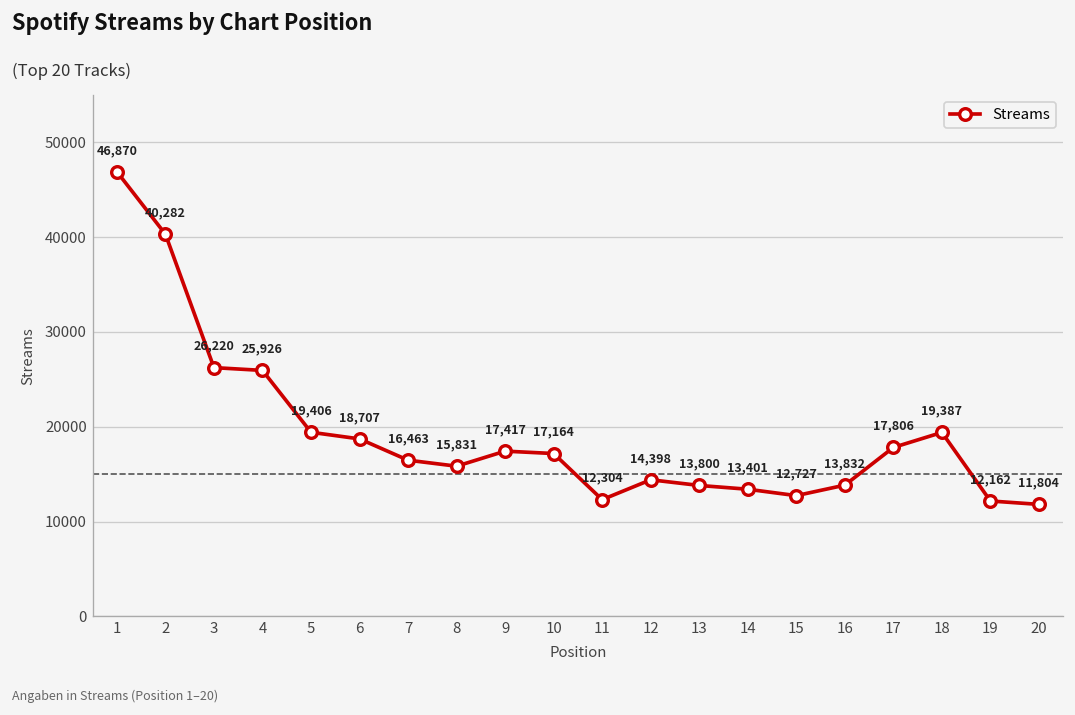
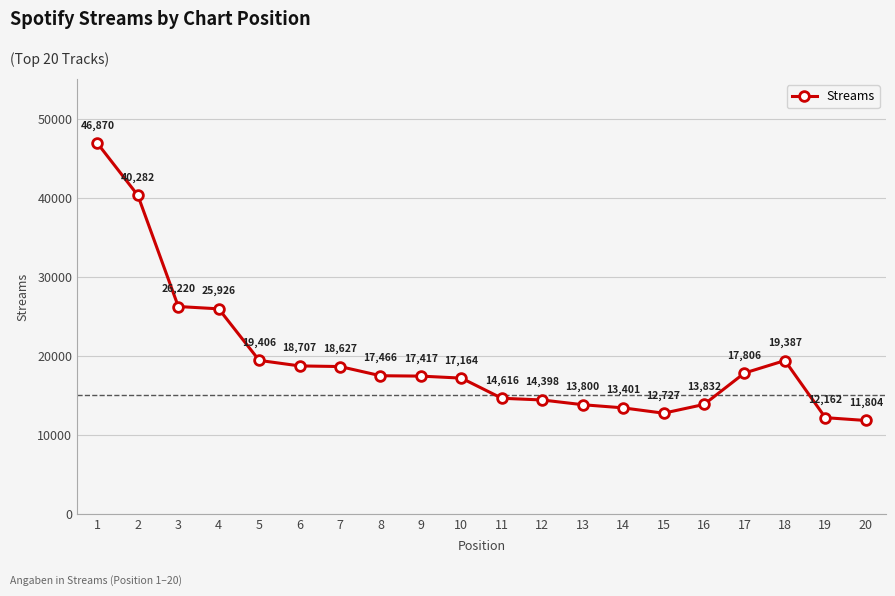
7: 16,463 -> 18,627
8: 15,831 -> 17,466
11: 12,304 -> 14,616
